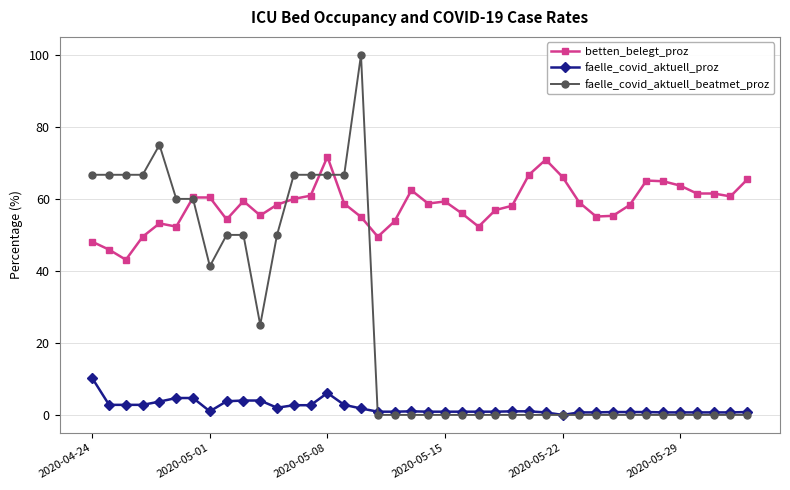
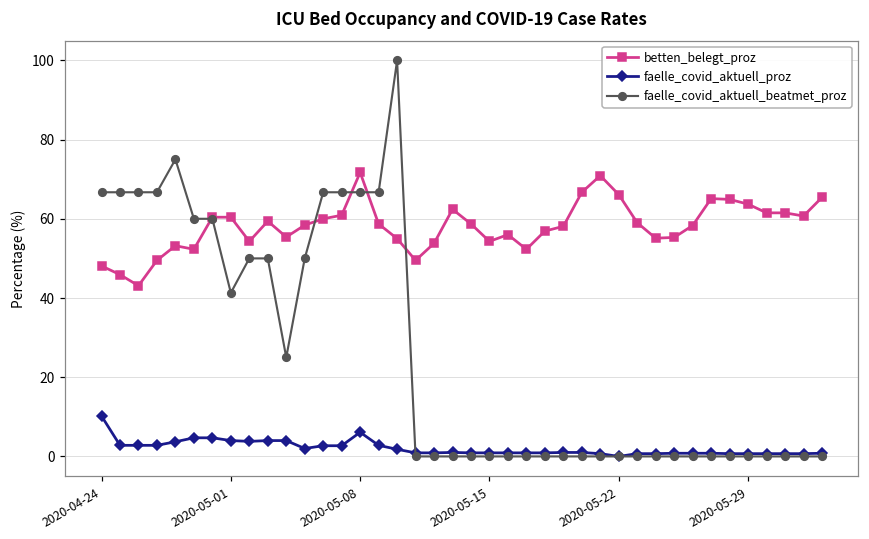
faelle_covid_aktuell_proz, 2020-05-01: 1 -> 4
betten_belegt_proz, 2020-05-15: 59 -> 54
